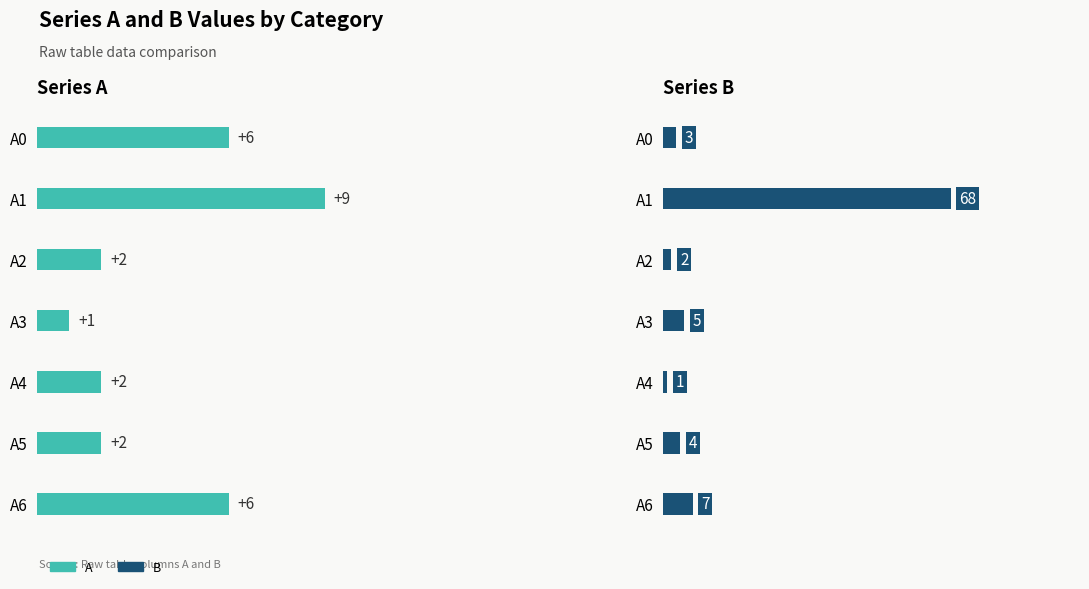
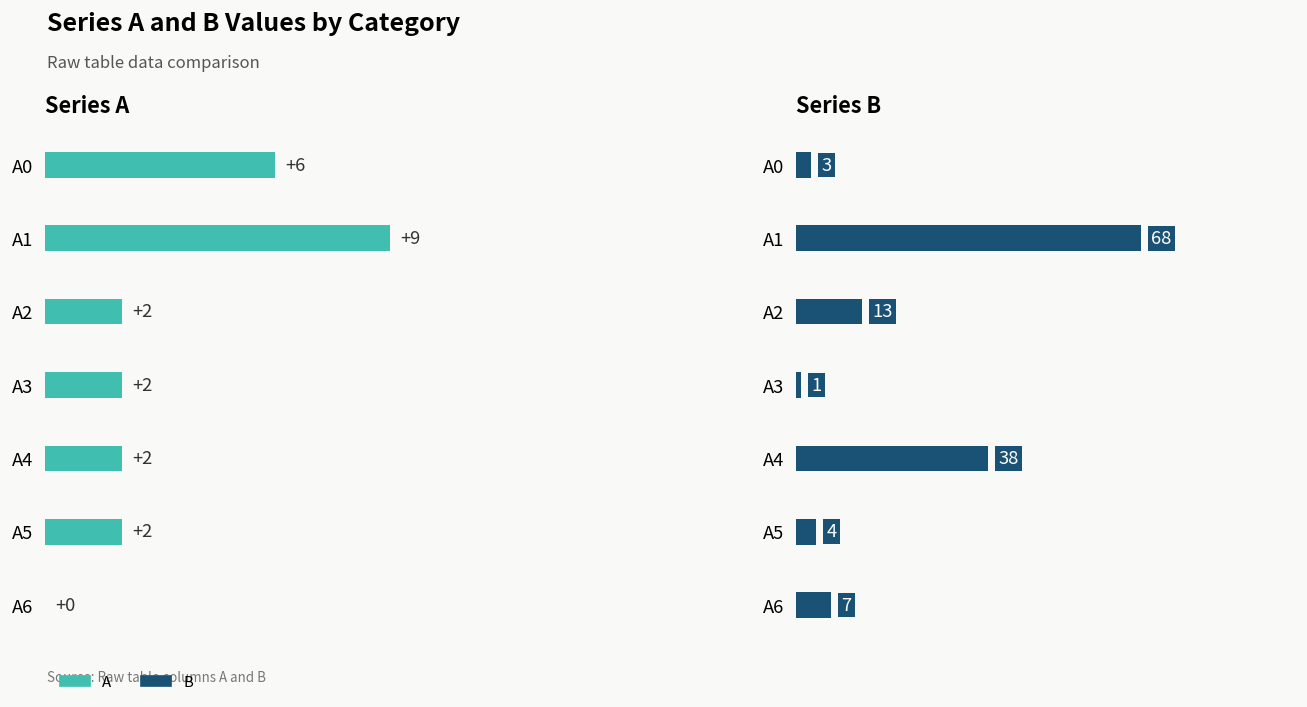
Series A, A3: +1 -> +2
Series A, A6: +6 -> +0
Series B, A2: 2 -> 13
Series B, A3: 5 -> 1
Series B, A4: 1 -> 38
